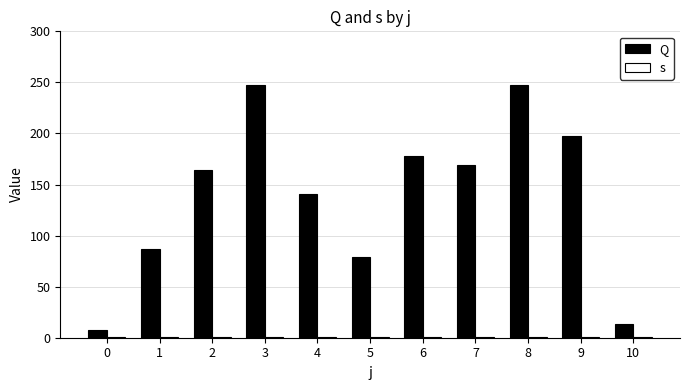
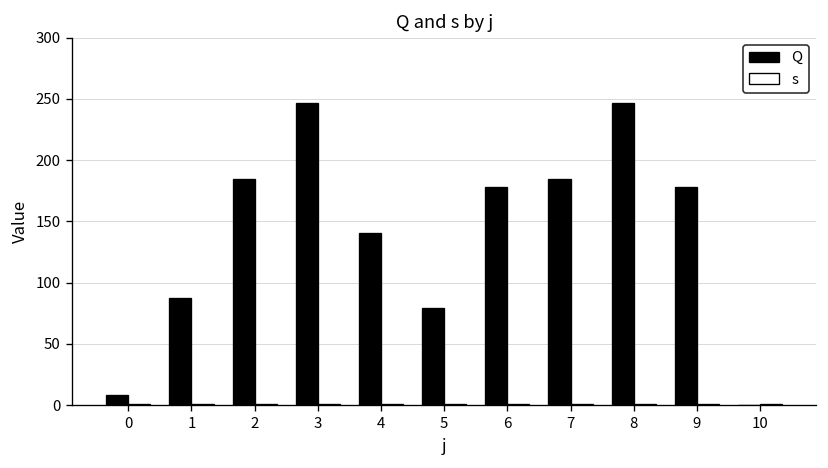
Q, 2: 164 -> 185
Q, 7: 169 -> 185
Q, 9: 198 -> 178
Q, 10: 13 -> 0
